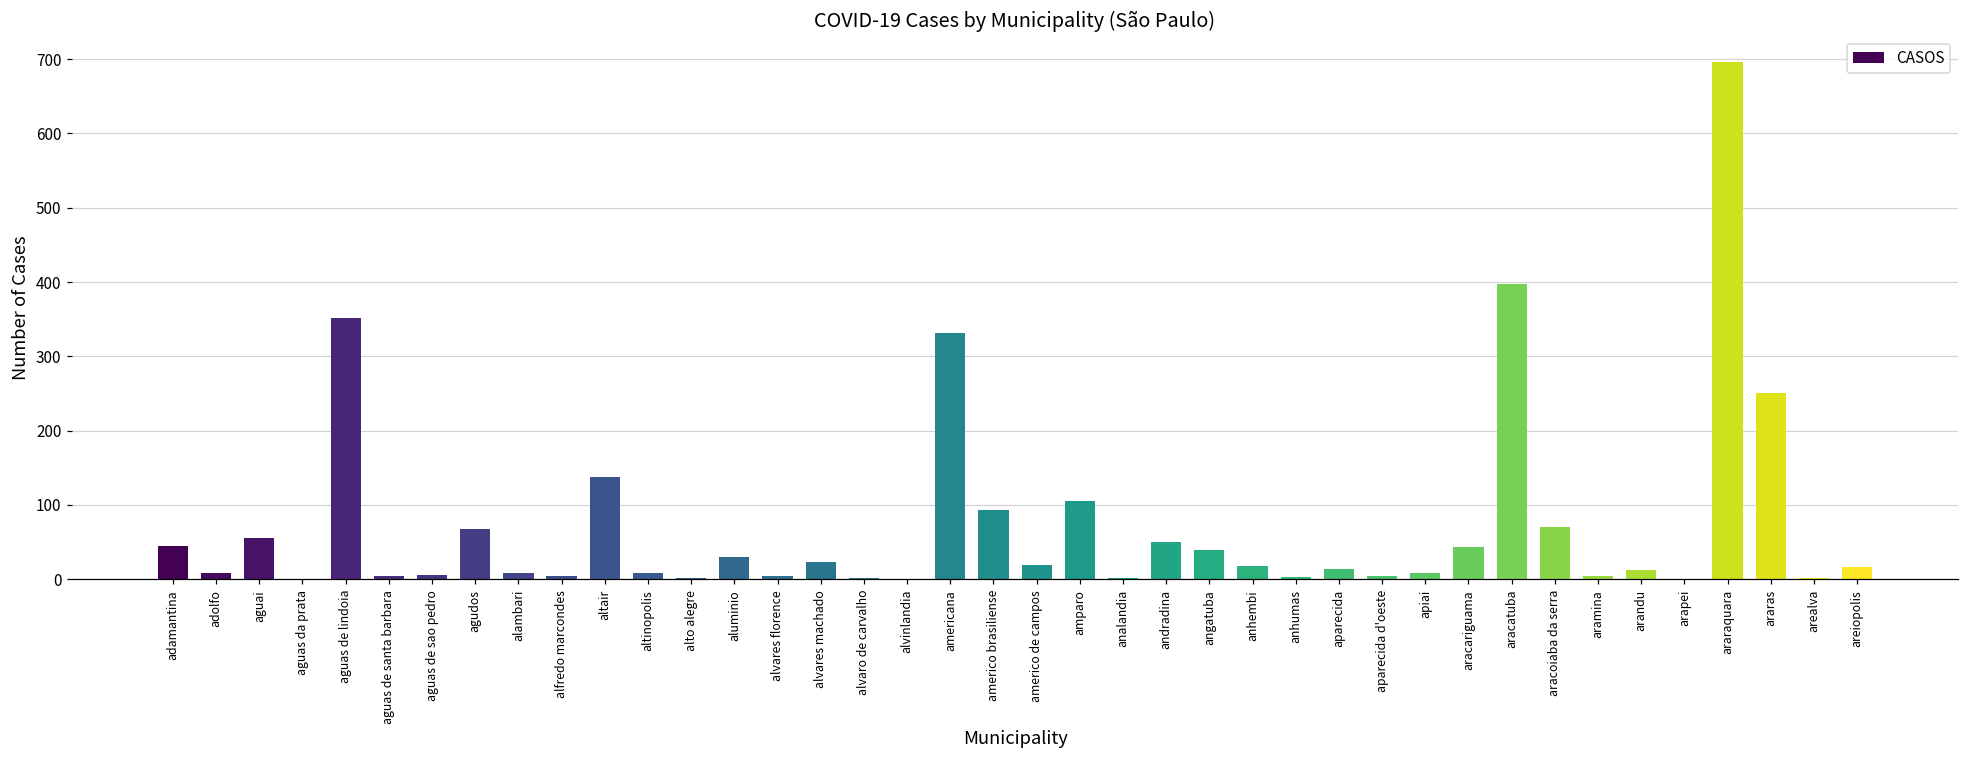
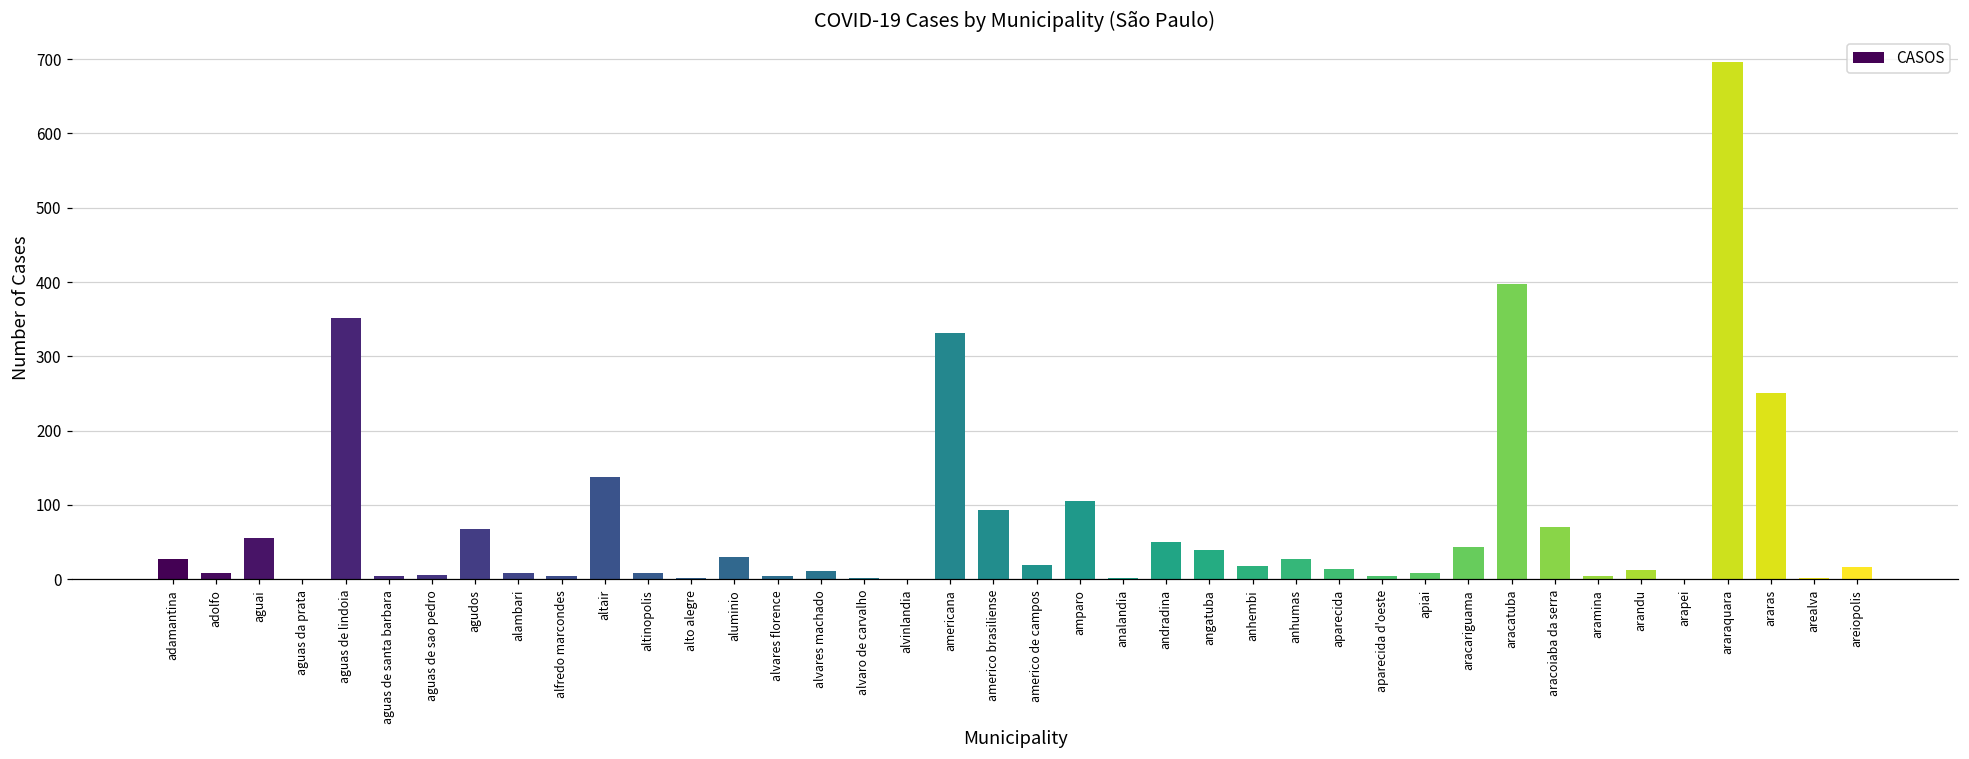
adamantina: 50 -> 30
alvares machado: 20 -> 10
anhumas: 0 -> 30
